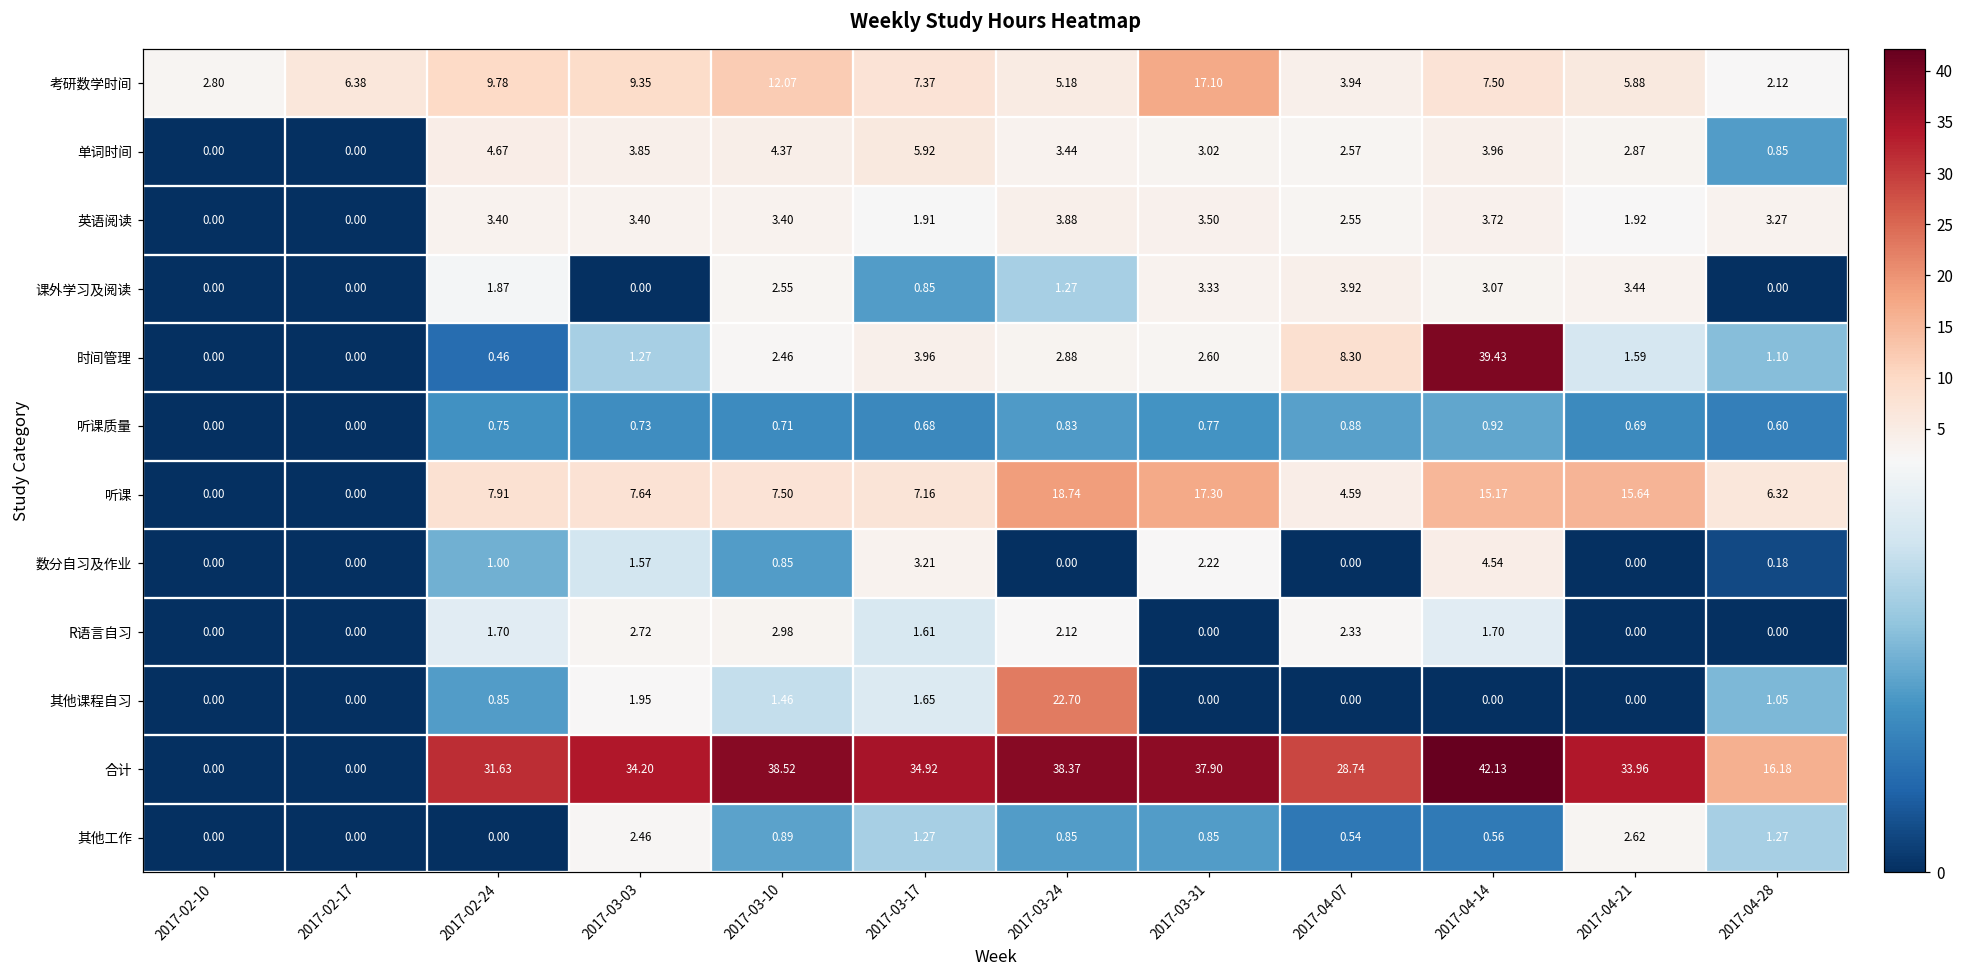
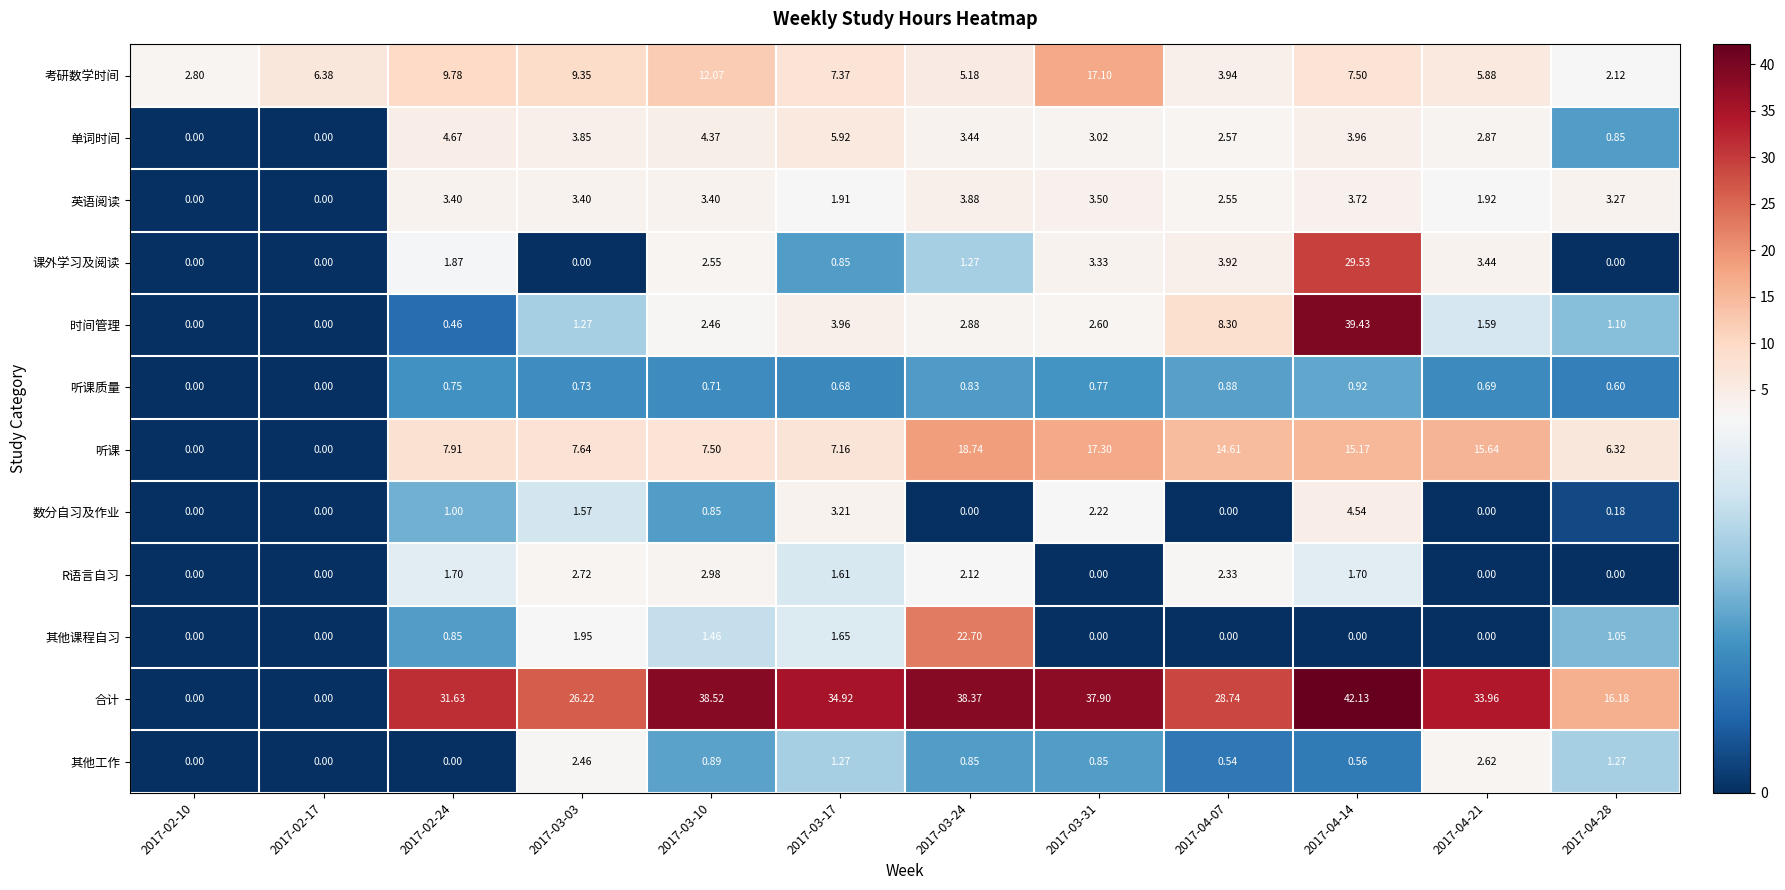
课外学习及阅读, 2017-04-14: 3.07 -> 29.53
听课, 2017-04-07: 4.59 -> 14.61
合计, 2017-03-03: 34.20 -> 26.22
